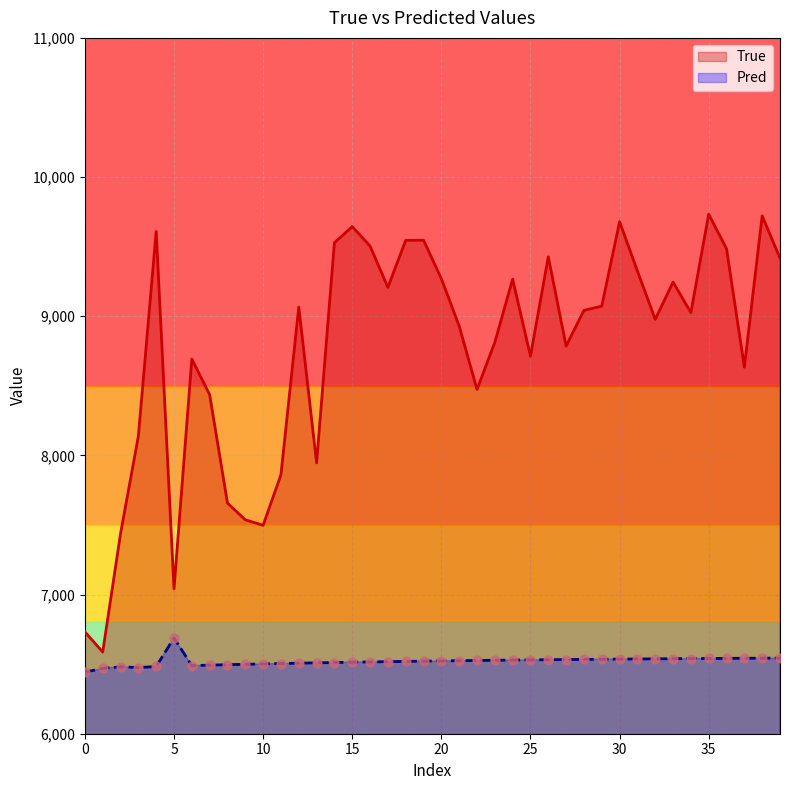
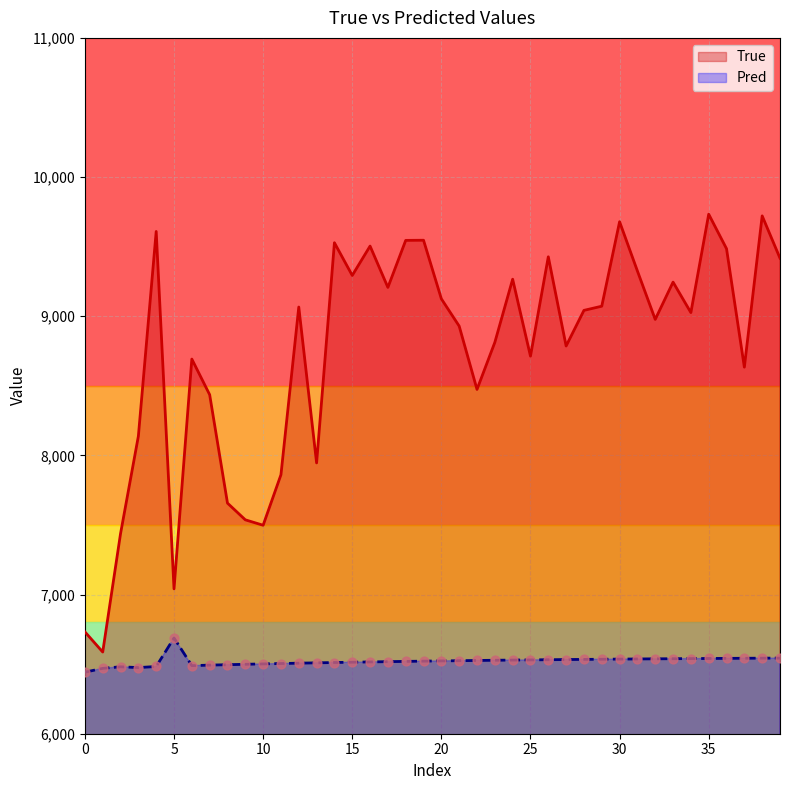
True, 15: 9,640 -> 9,290
True, 20: 9,270 -> 9,130
